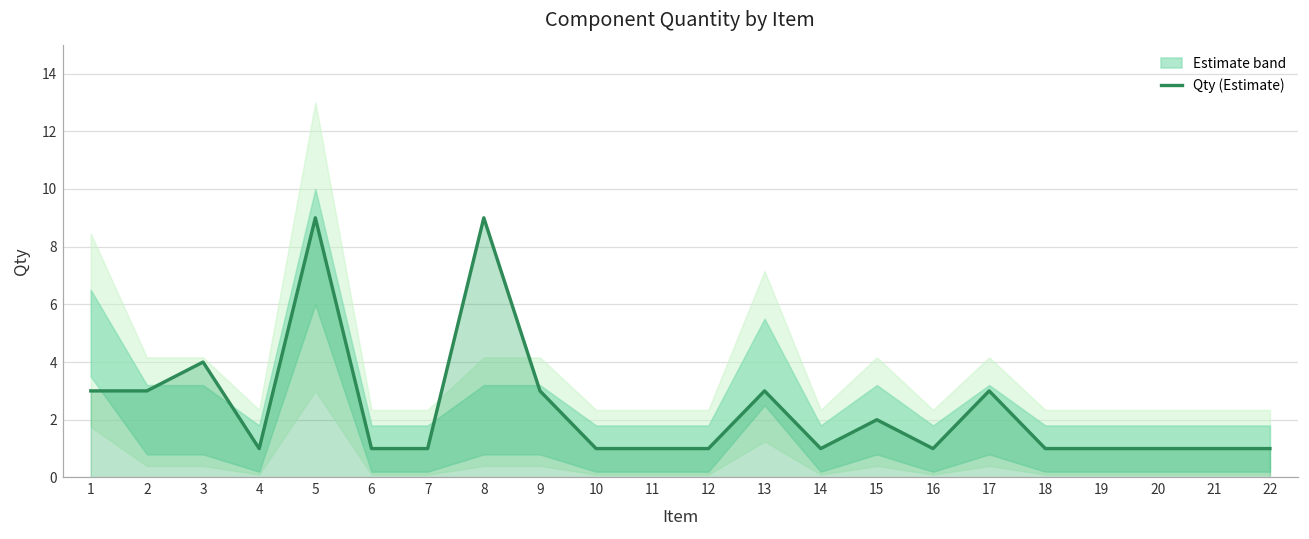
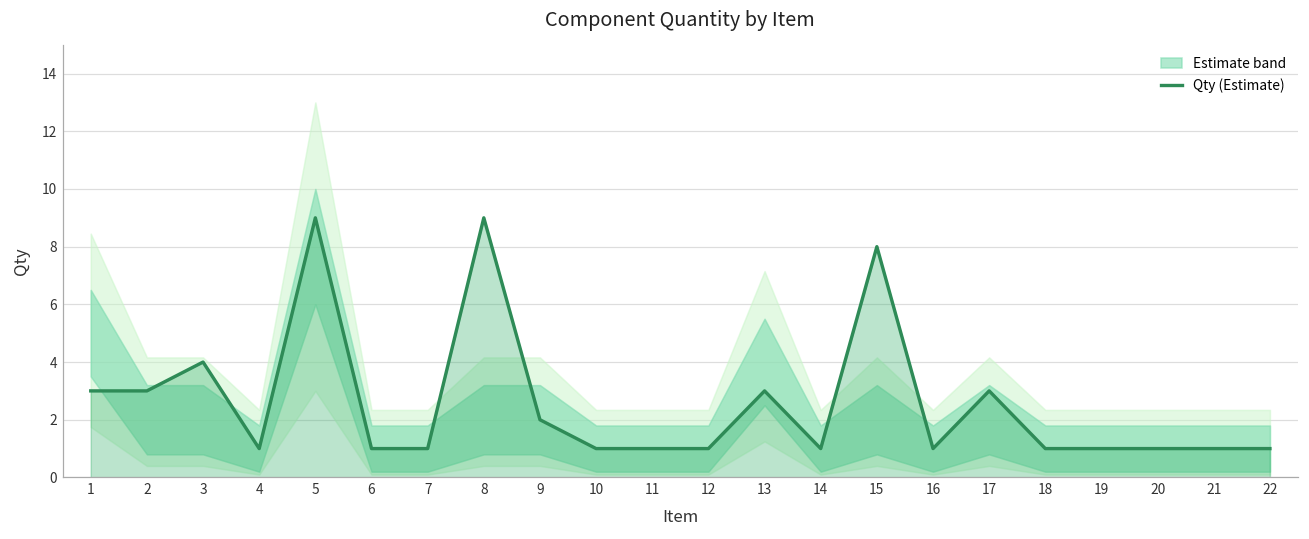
Qty (Estimate), 9: 3 -> 2
Qty (Estimate), 15: 2 -> 8
